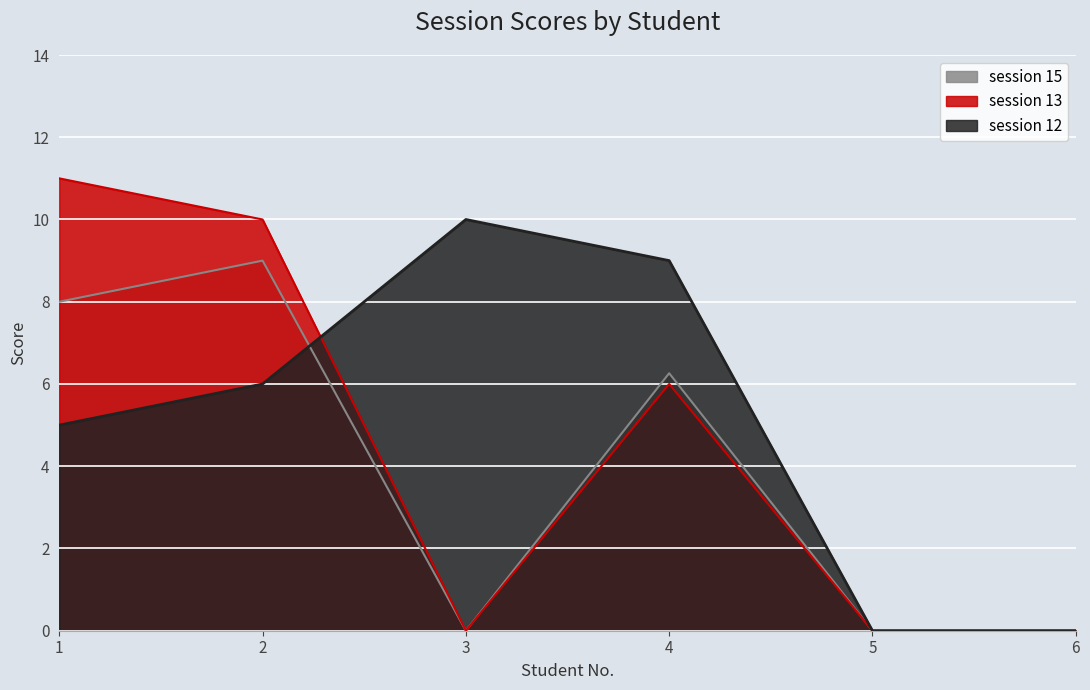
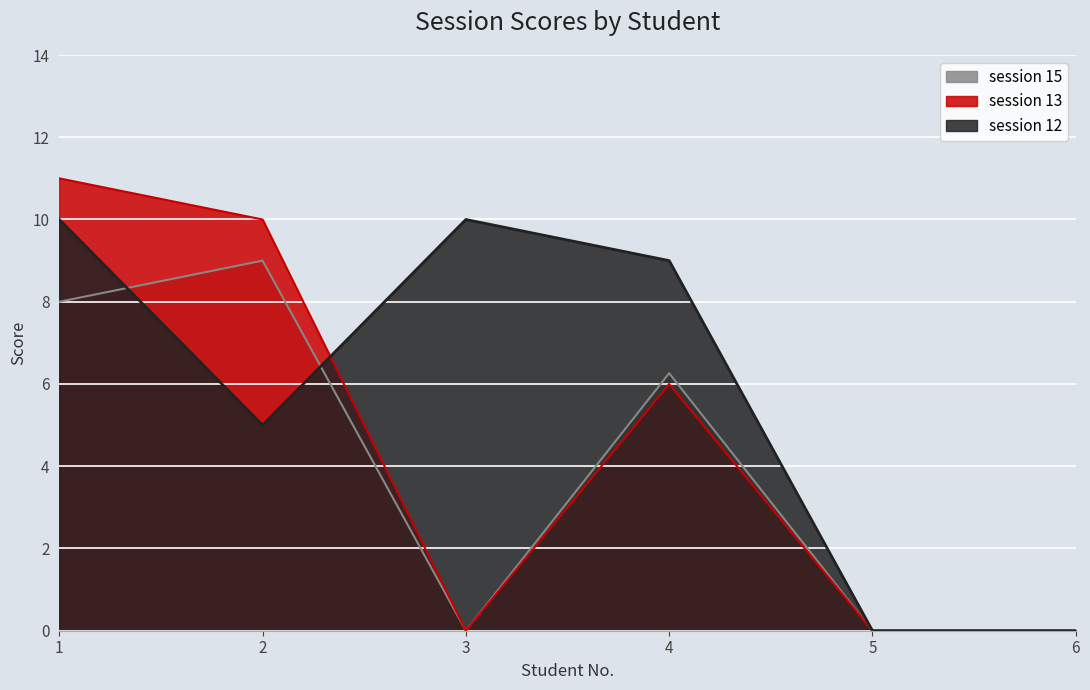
session 12, 1: 5 -> 10
session 12, 2: 6 -> 5
